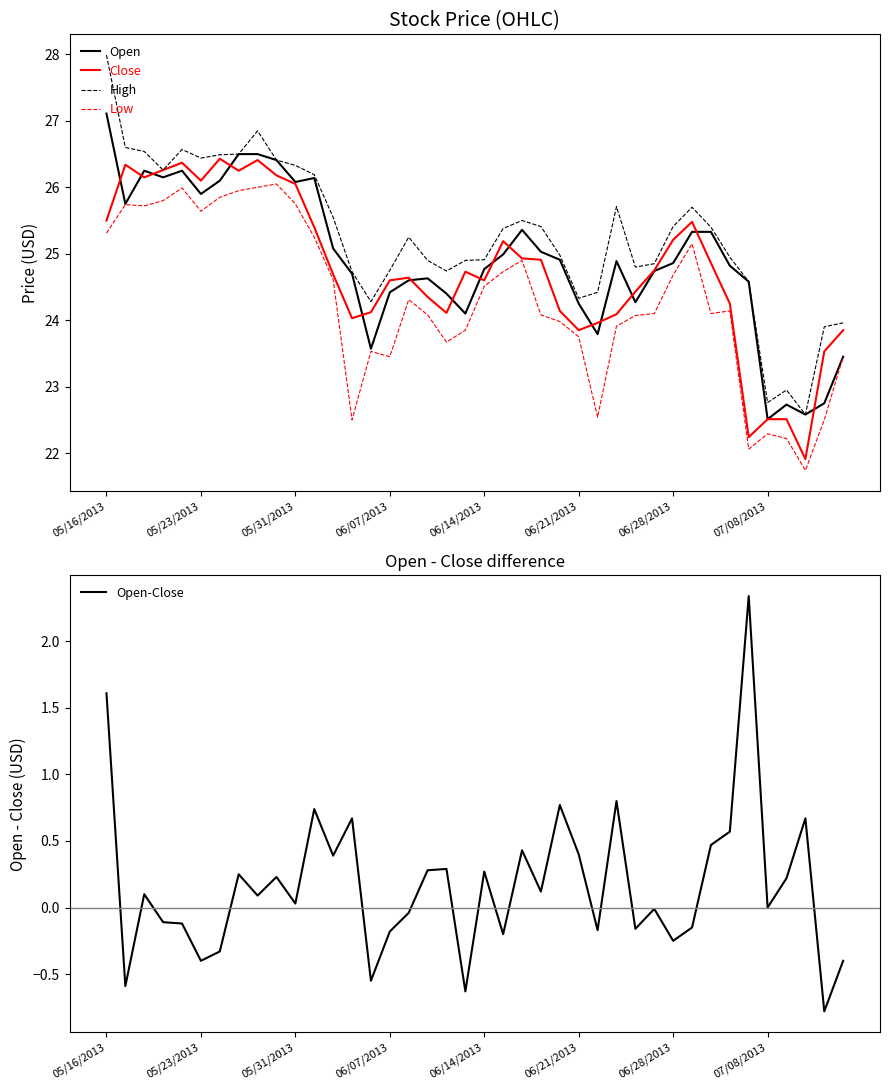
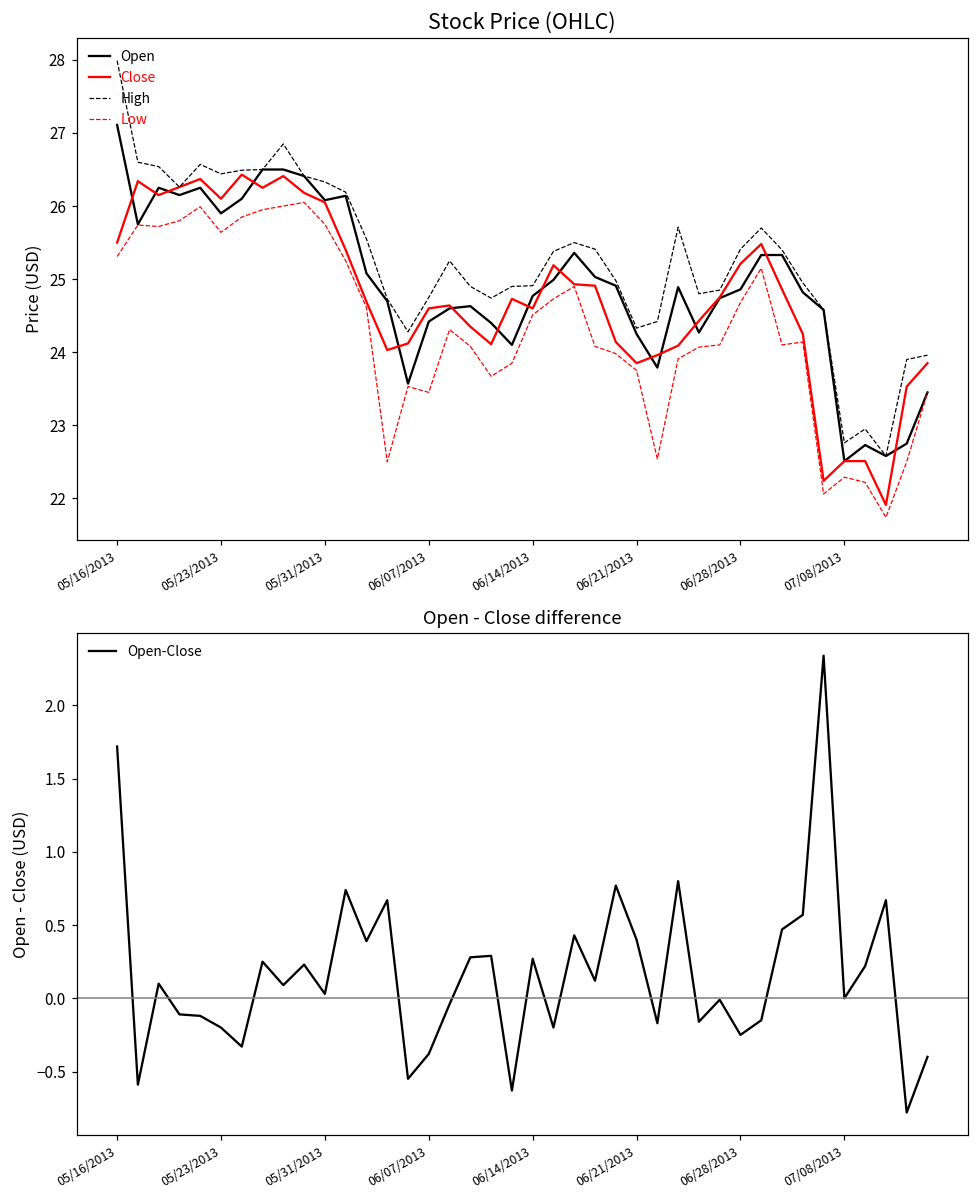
Open - Close difference, 05/16/2013: 1.61 -> 1.72
Open - Close difference, 05/23/2013: -0.4 -> -0.2
Open - Close difference, 06/07/2013: -0.18 -> -0.38
